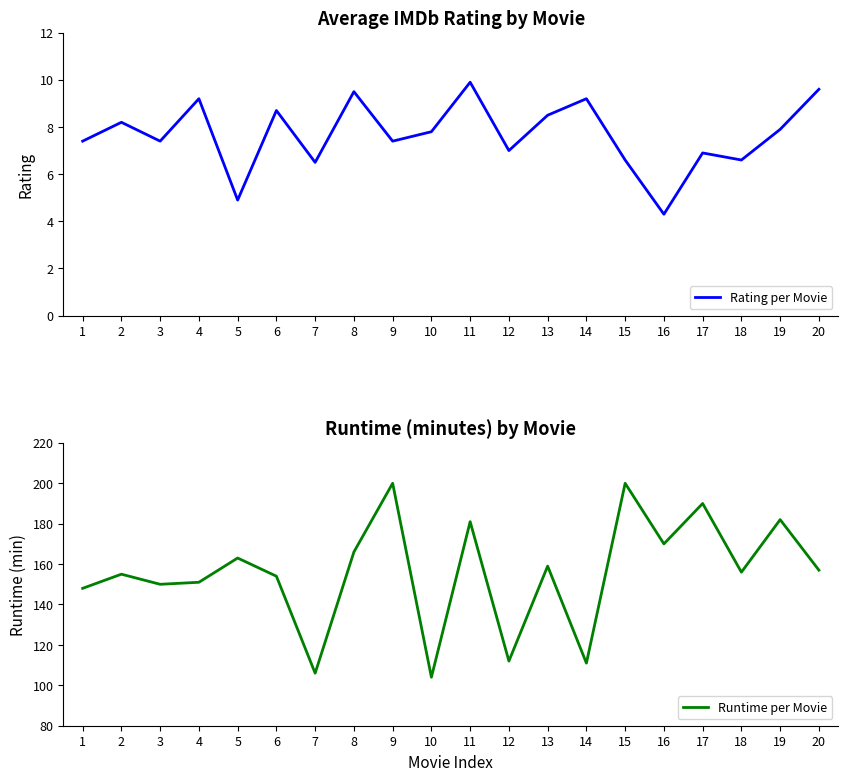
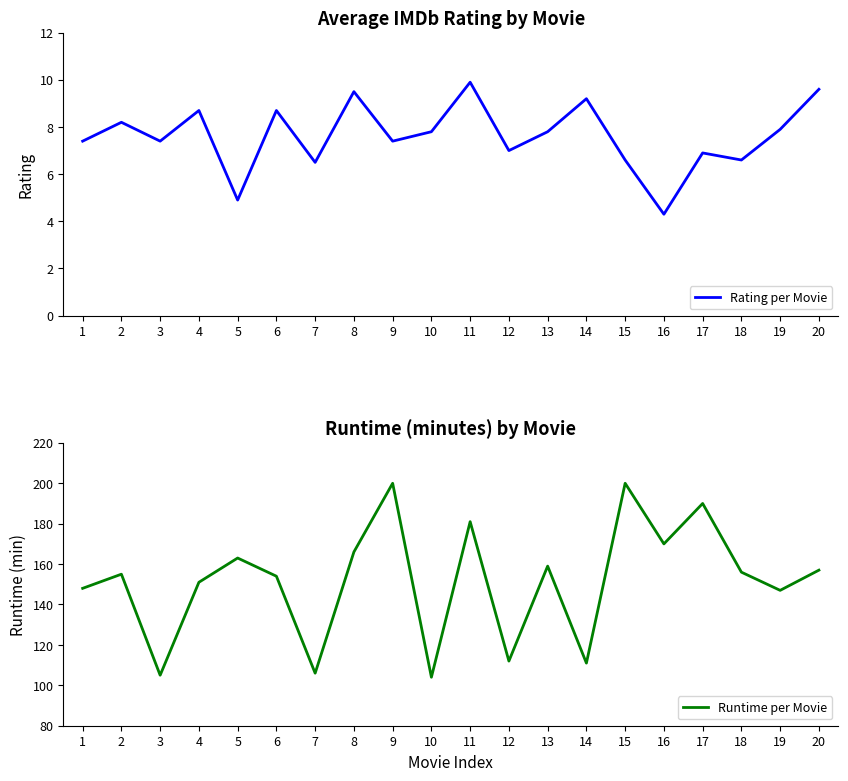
Average IMDb Rating by Movie, 4: 9.2 -> 8.7
Average IMDb Rating by Movie, 13: 8.5 -> 7.8
Runtime (minutes) by Movie, 3: 150 -> 105
Runtime (minutes) by Movie, 19: 182 -> 147
